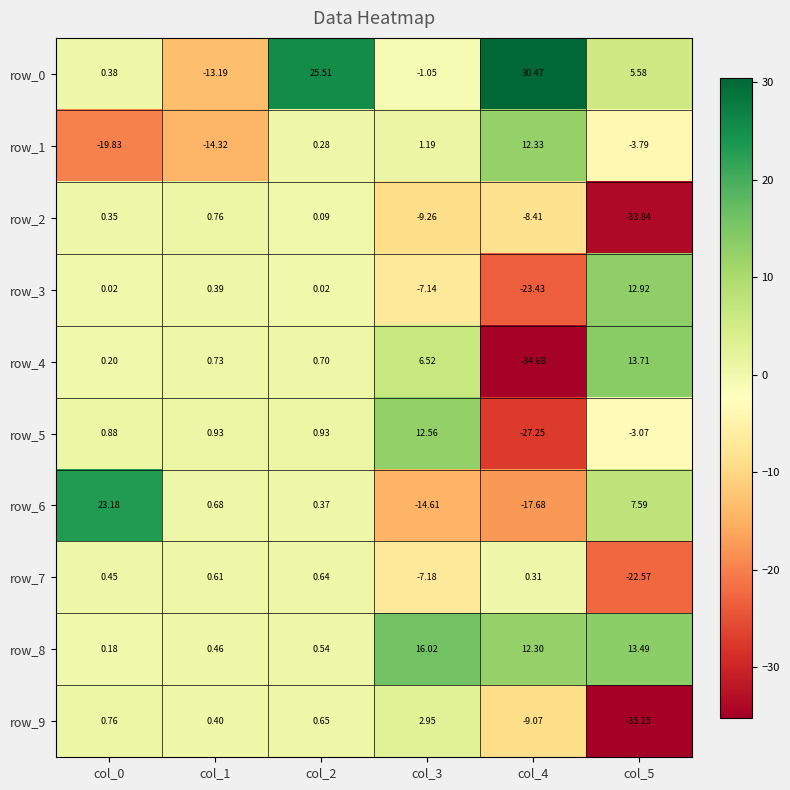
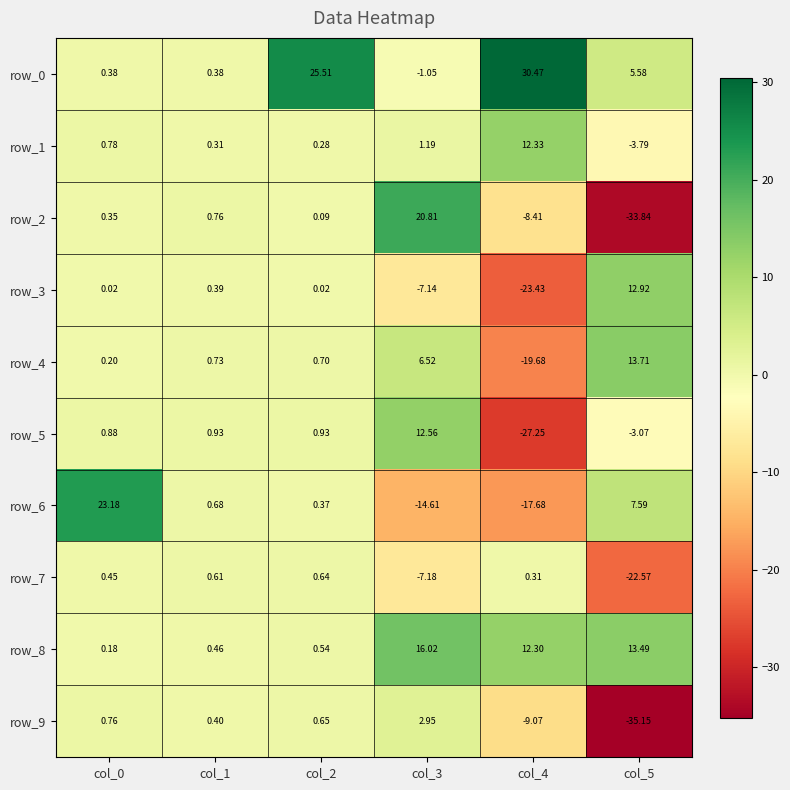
row_0, col_1: -13.19 -> 0.38
row_1, col_0: -19.83 -> 0.78
row_1, col_1: -14.32 -> 0.31
row_2, col_3: -9.26 -> 20.81
row_4, col_4: -34.68 -> -19.68
